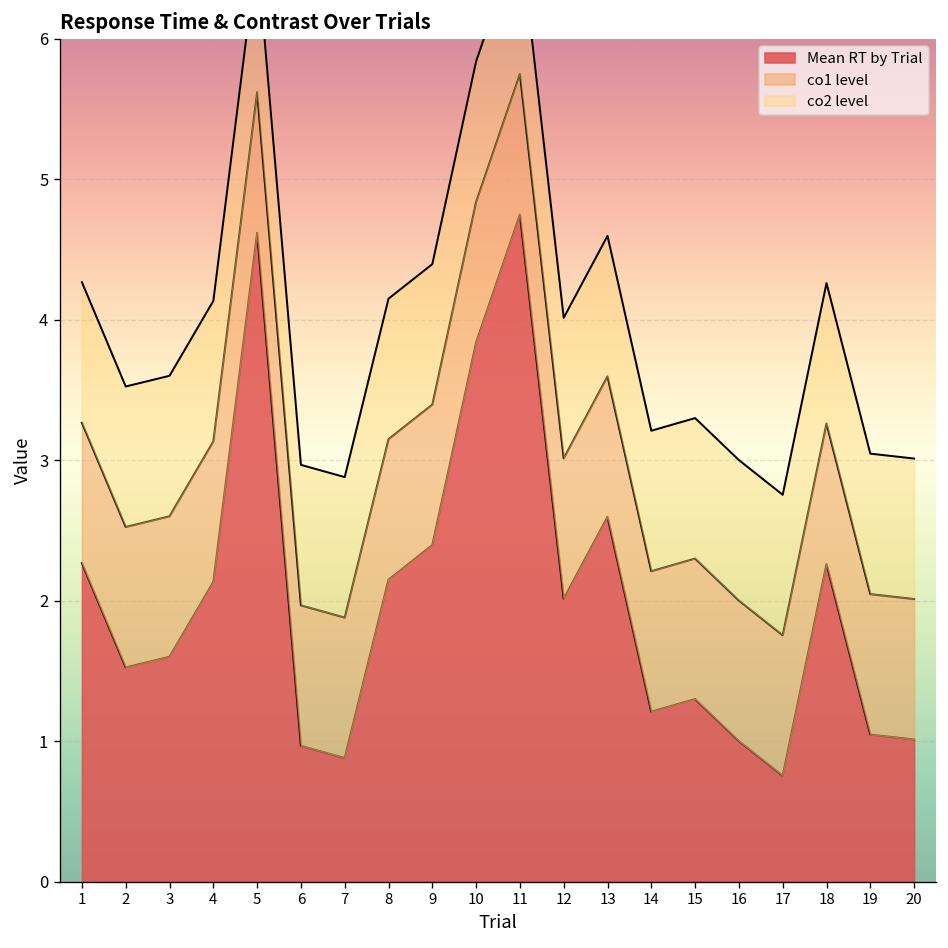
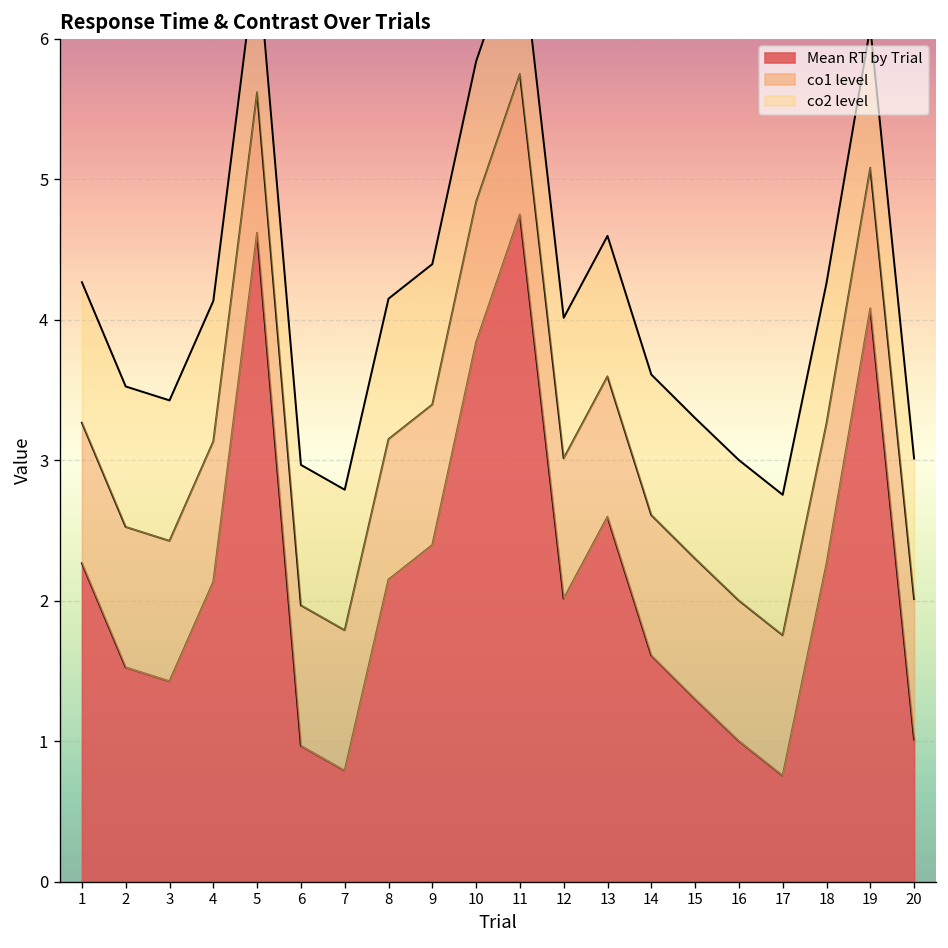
Mean RT by Trial, 3: 1.60 -> 1.43
Mean RT by Trial, 7: 0.88 -> 0.79
Mean RT by Trial, 14: 1.21 -> 1.61
Mean RT by Trial, 19: 1.05 -> 4.08
